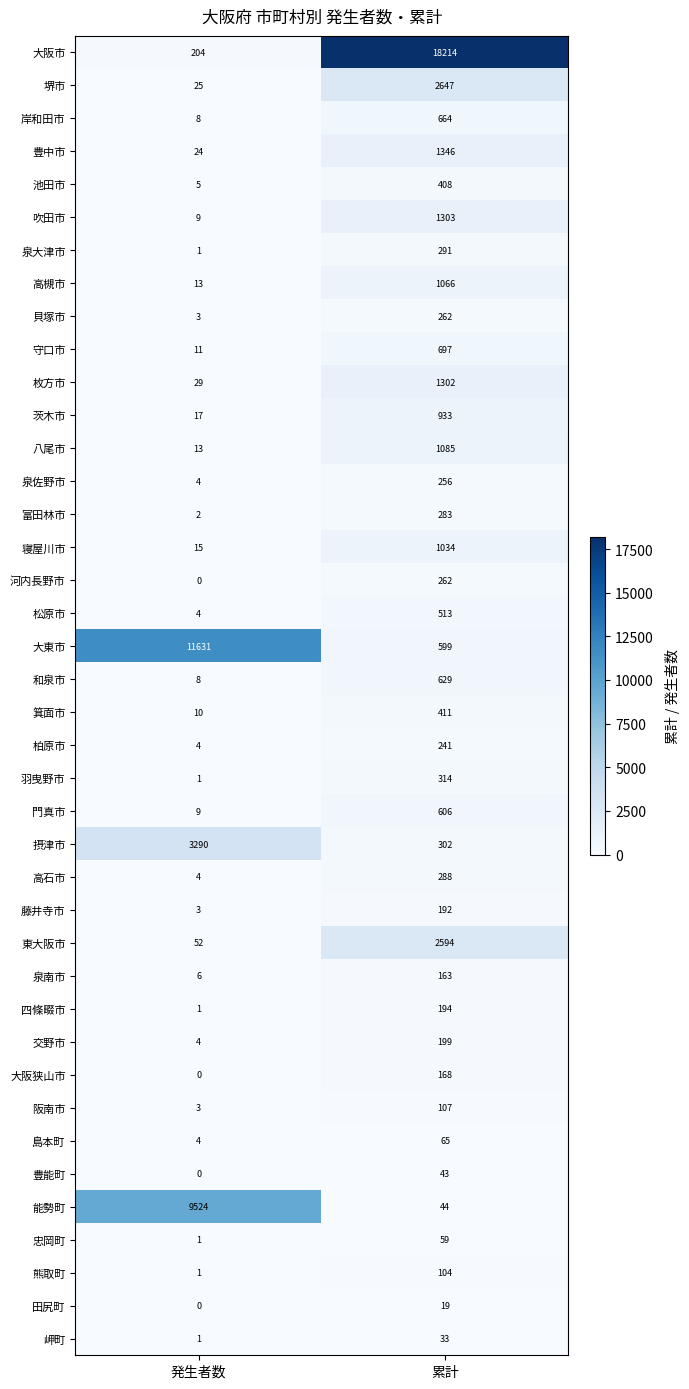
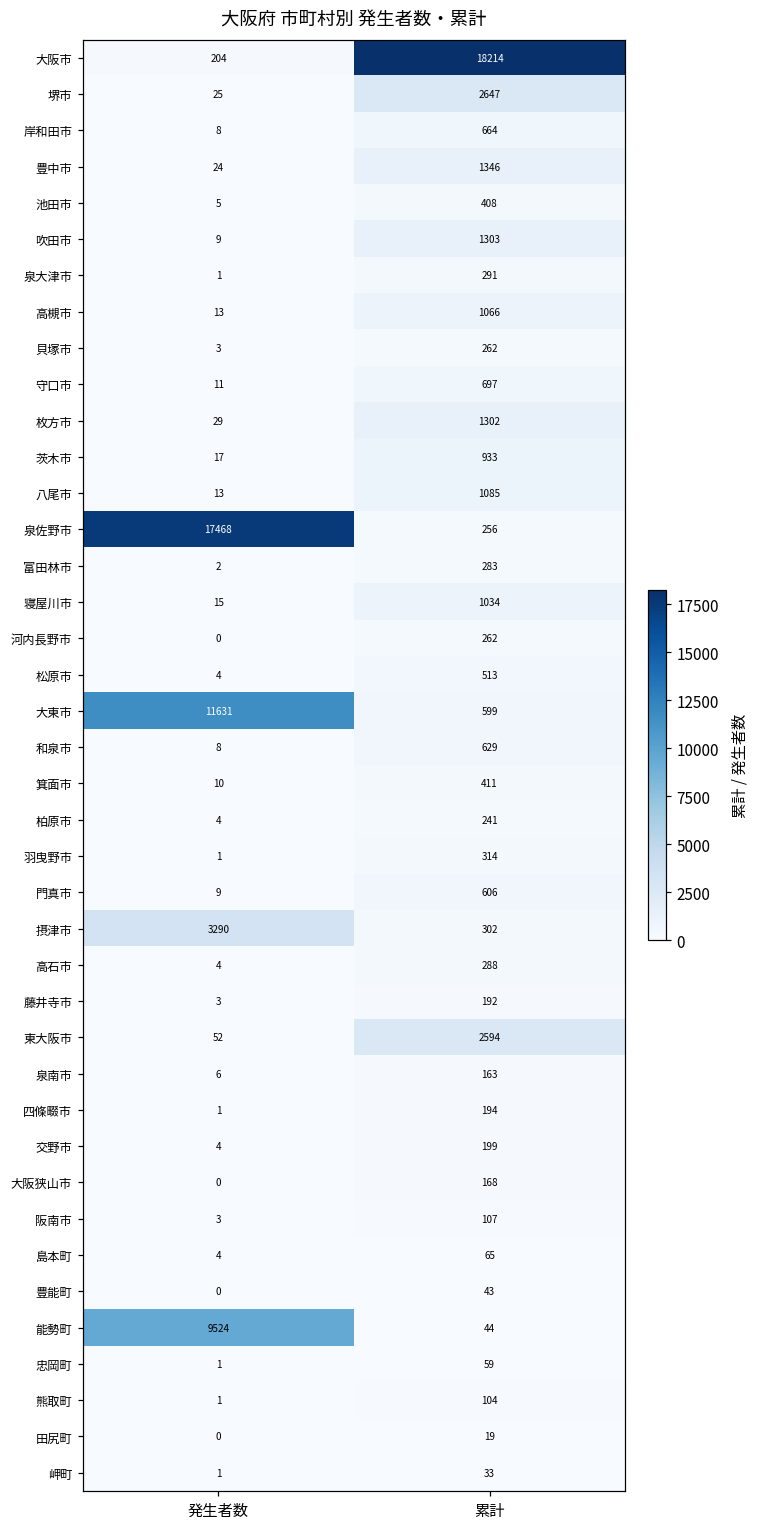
泉佐野市, 発生者数: 4 -> 17468
